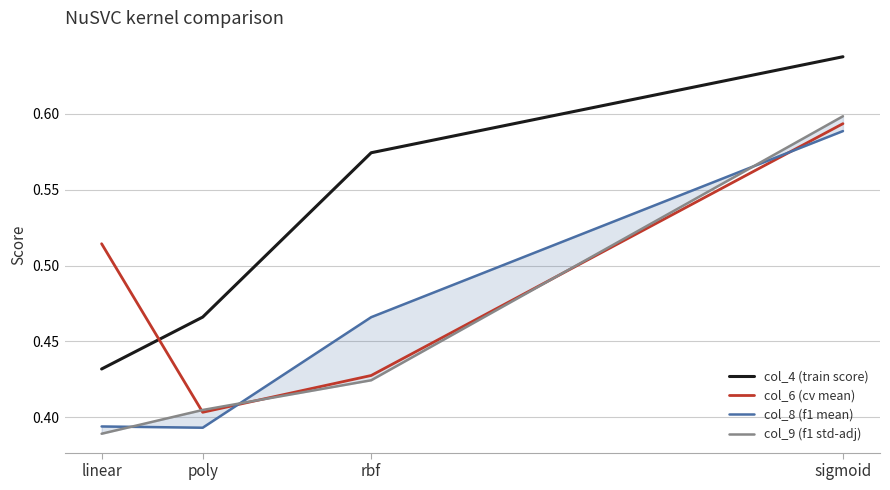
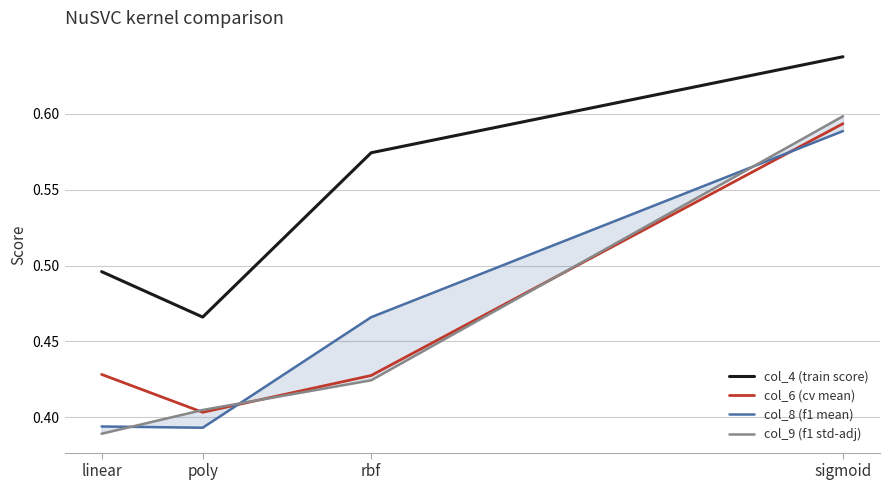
col_4 (train score), linear: 0.432 -> 0.496
col_6 (cv mean), linear: 0.514 -> 0.428
